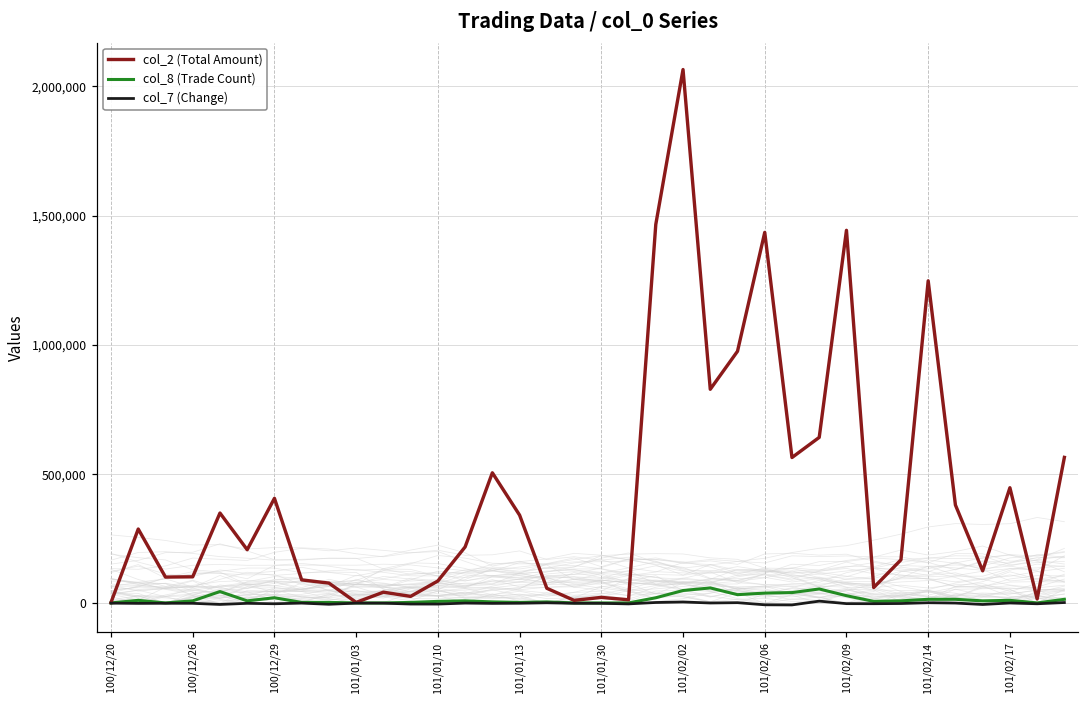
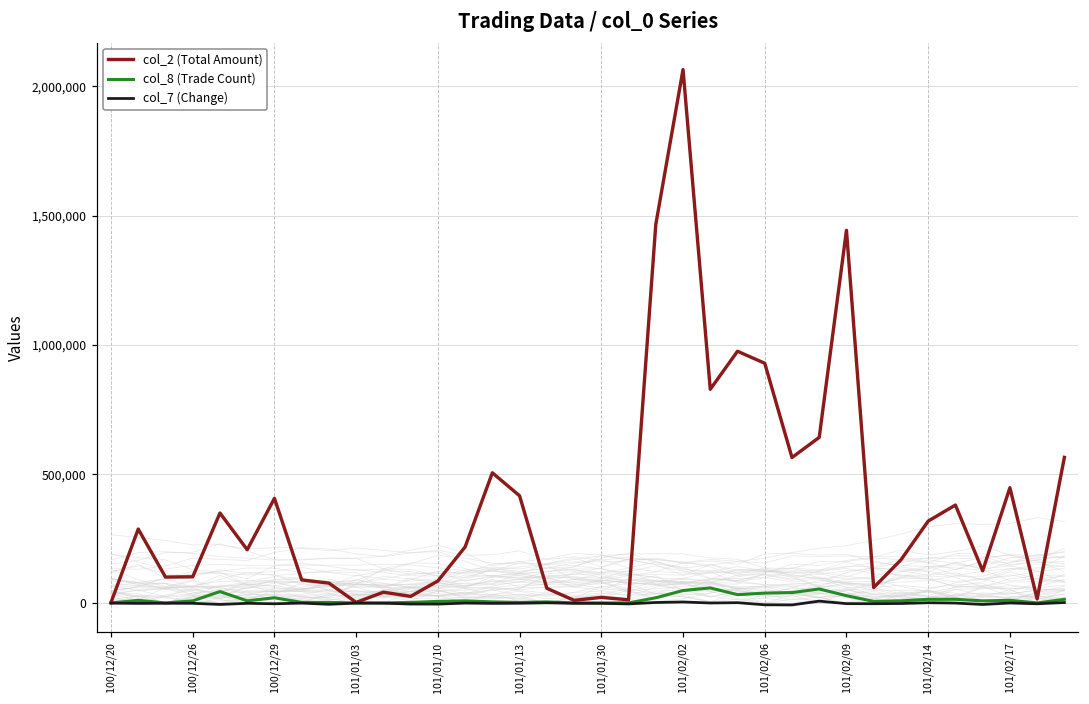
col_2 (Total Amount), 101/01/13: 340,000 -> 420,000
col_2 (Total Amount), 101/02/06: 1,440,000 -> 930,000
col_2 (Total Amount), 101/02/14: 1,250,000 -> 320,000
